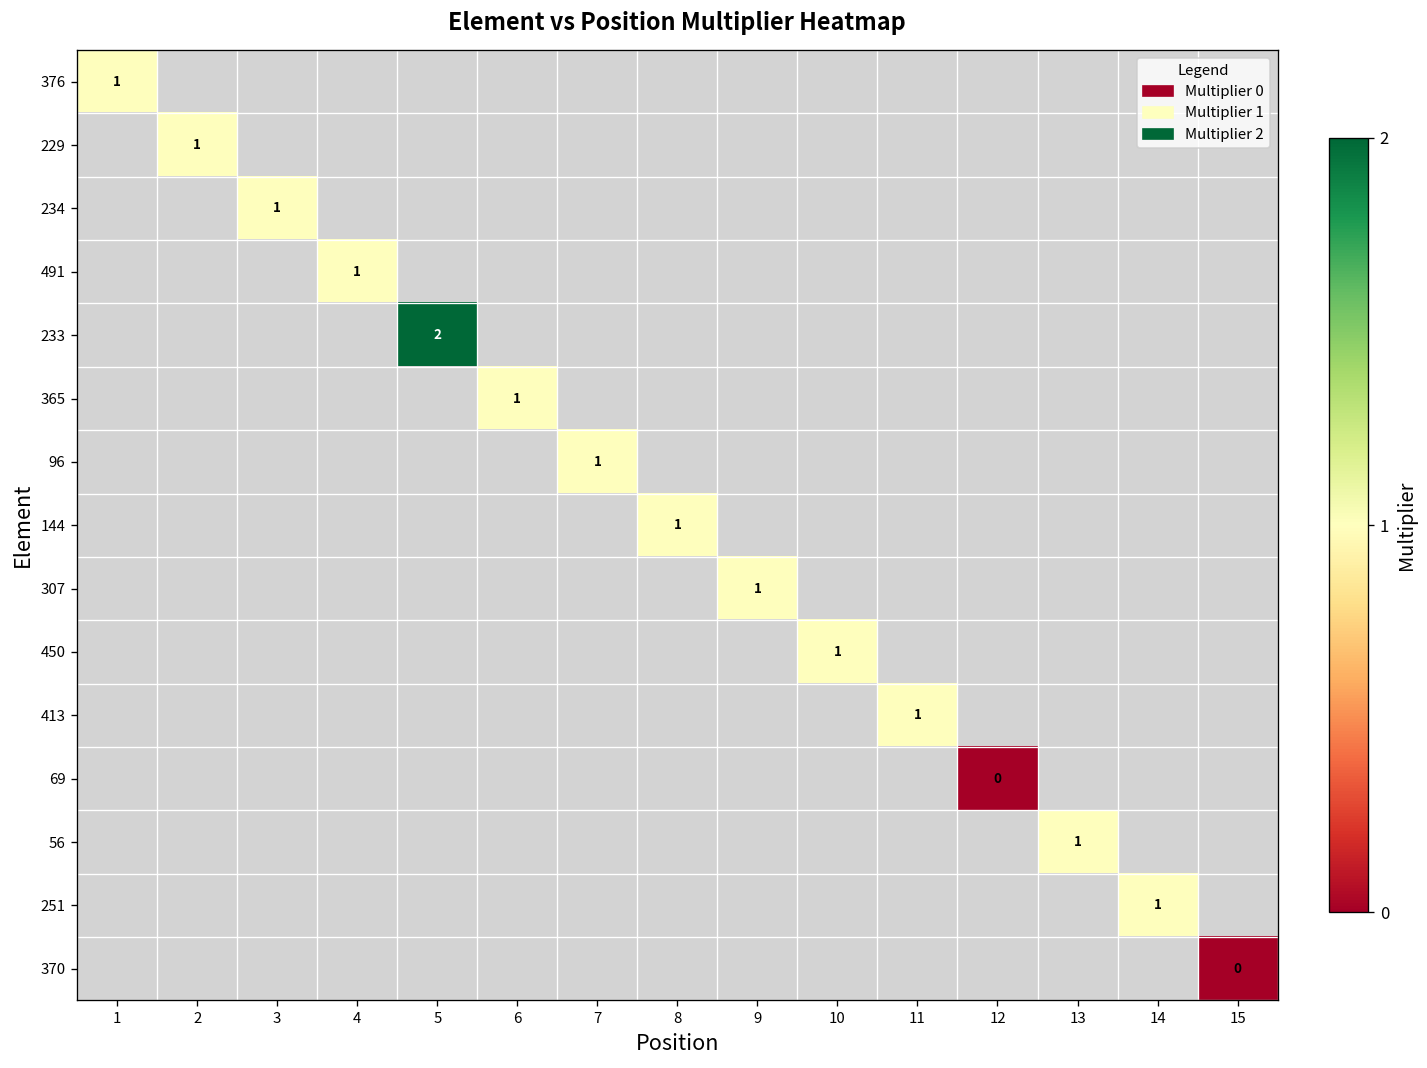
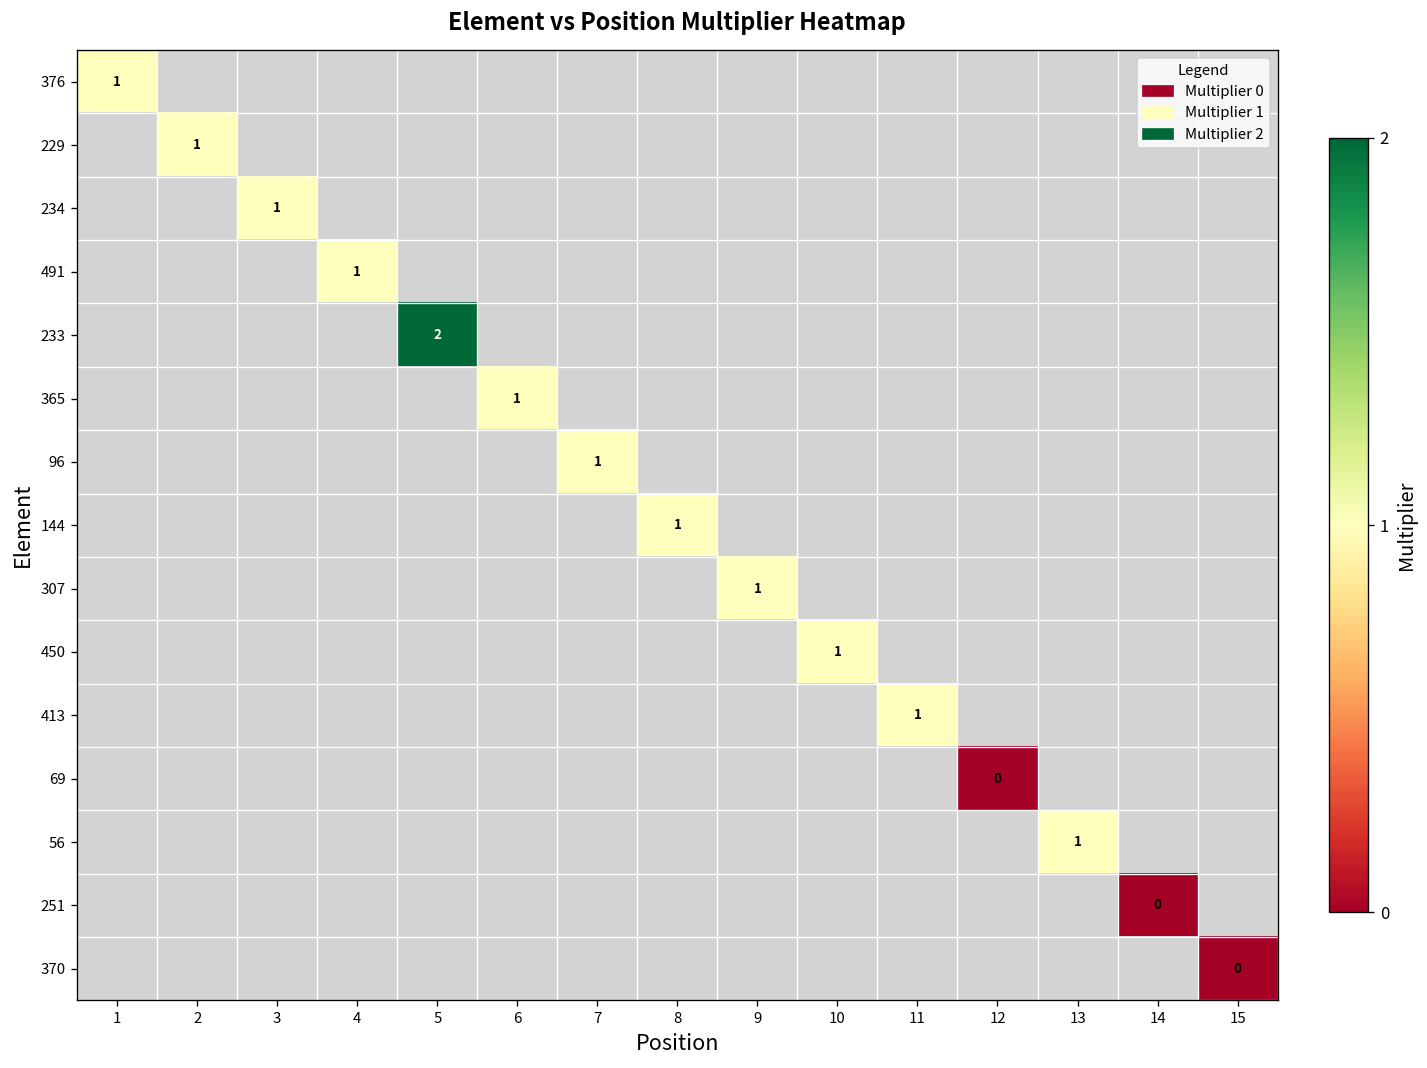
251, 14: 1 -> 0
